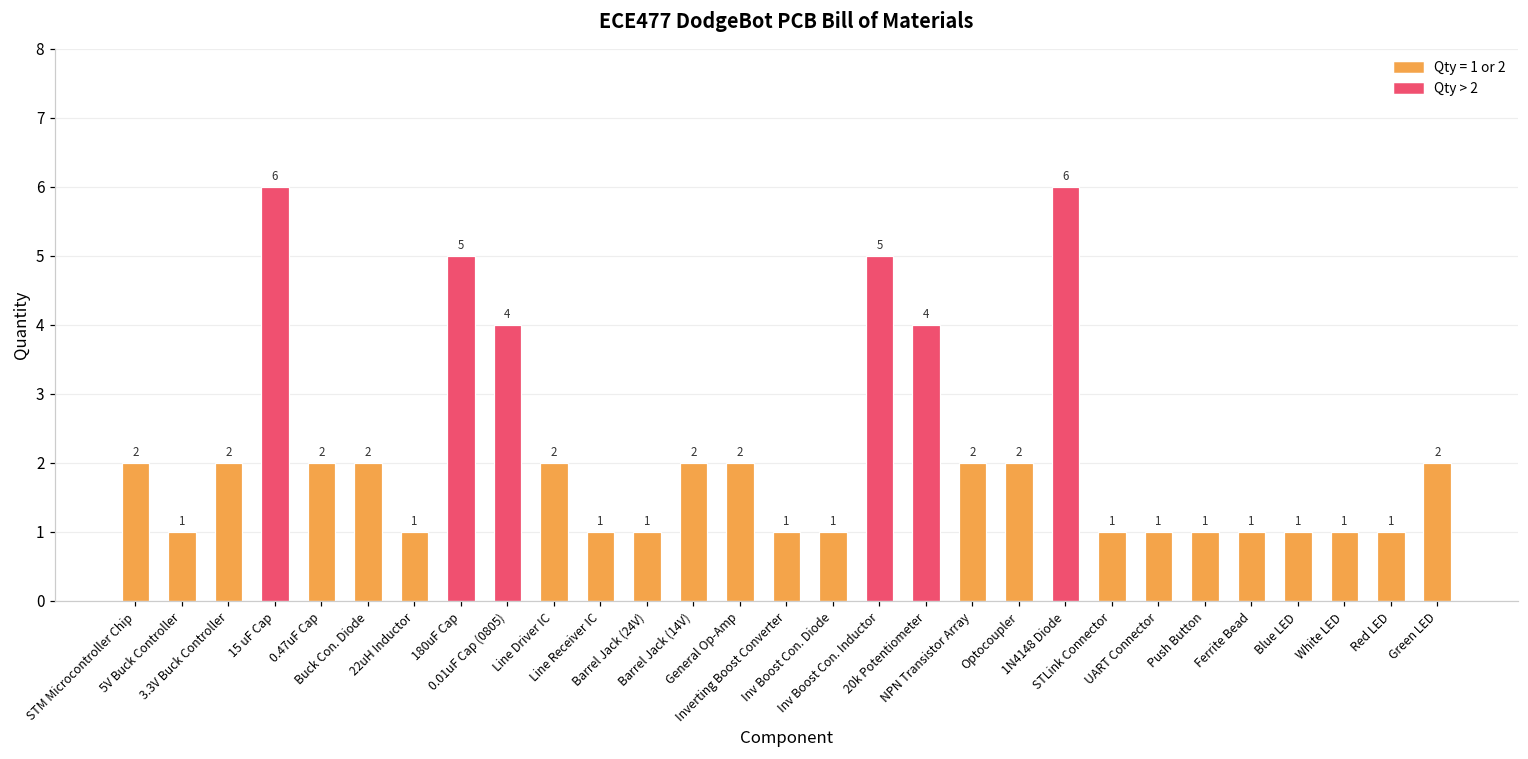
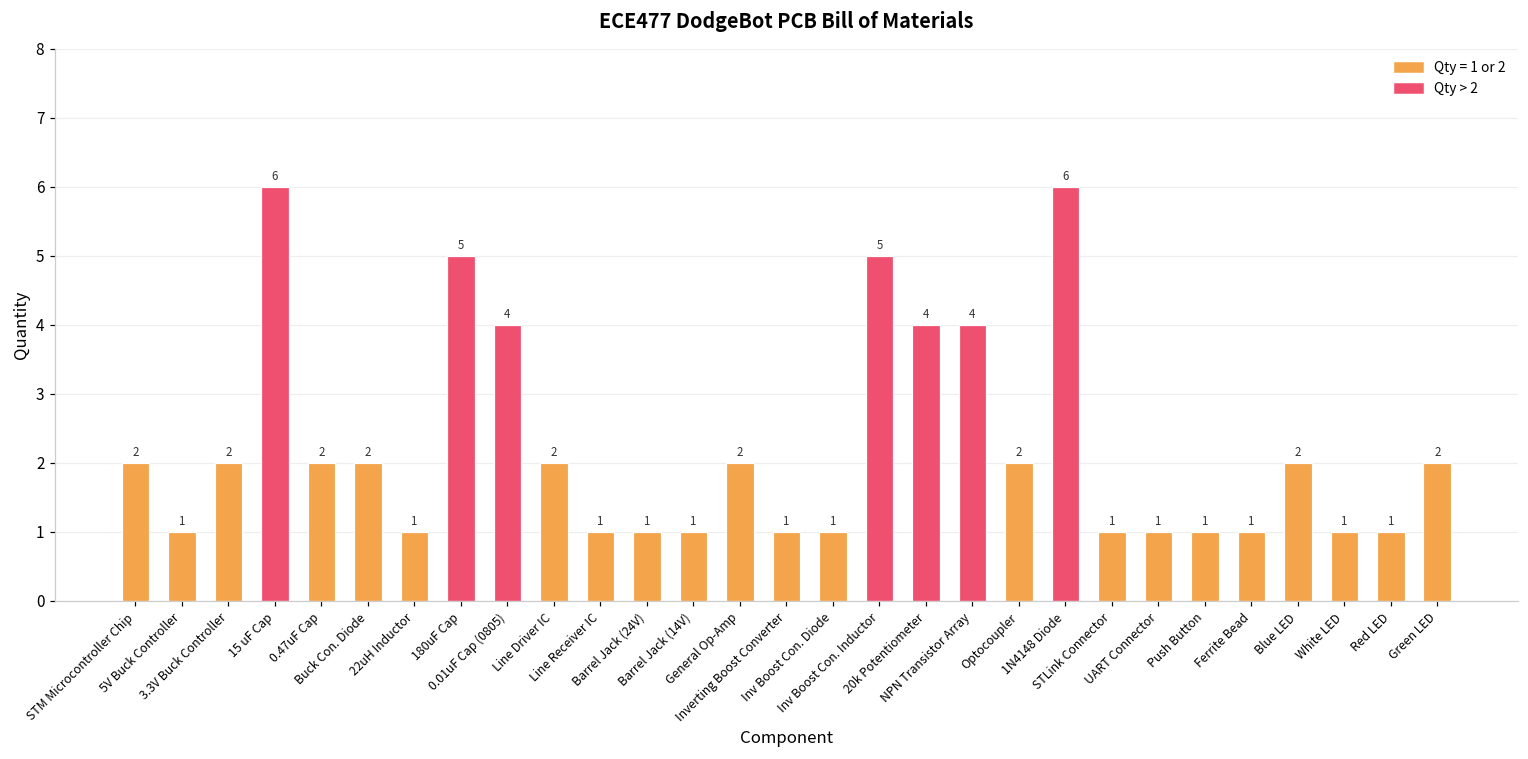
Barrel Jack (14V): 2 -> 1
NPN Transistor Array: 2 -> 4
Blue LED: 1 -> 2
